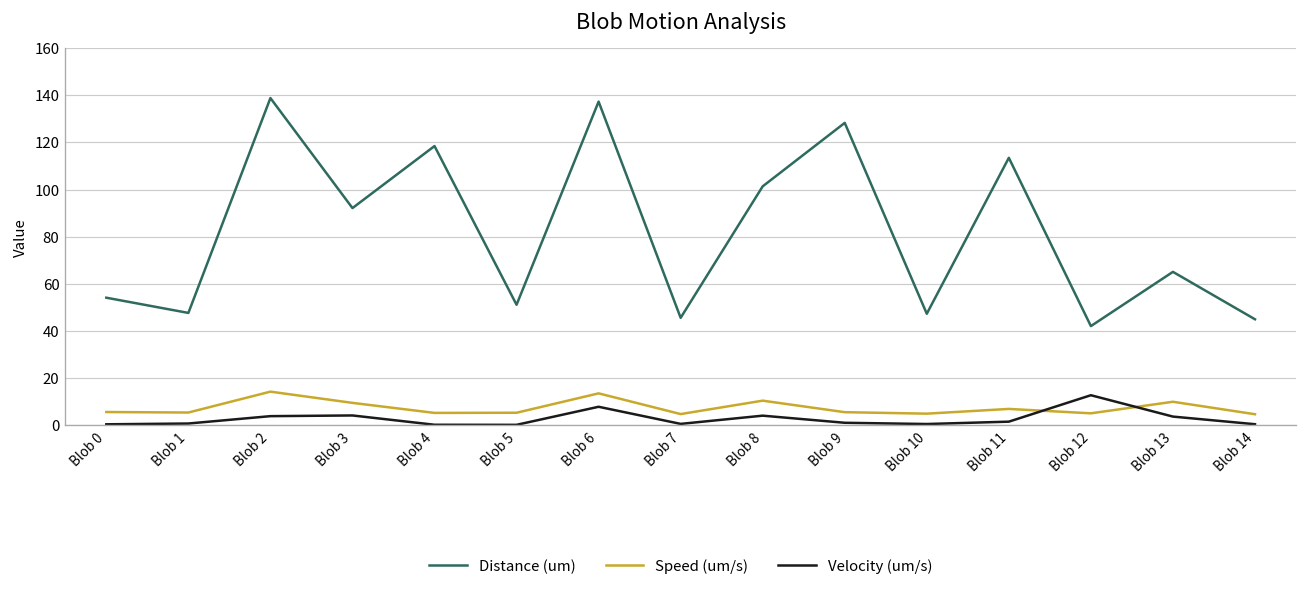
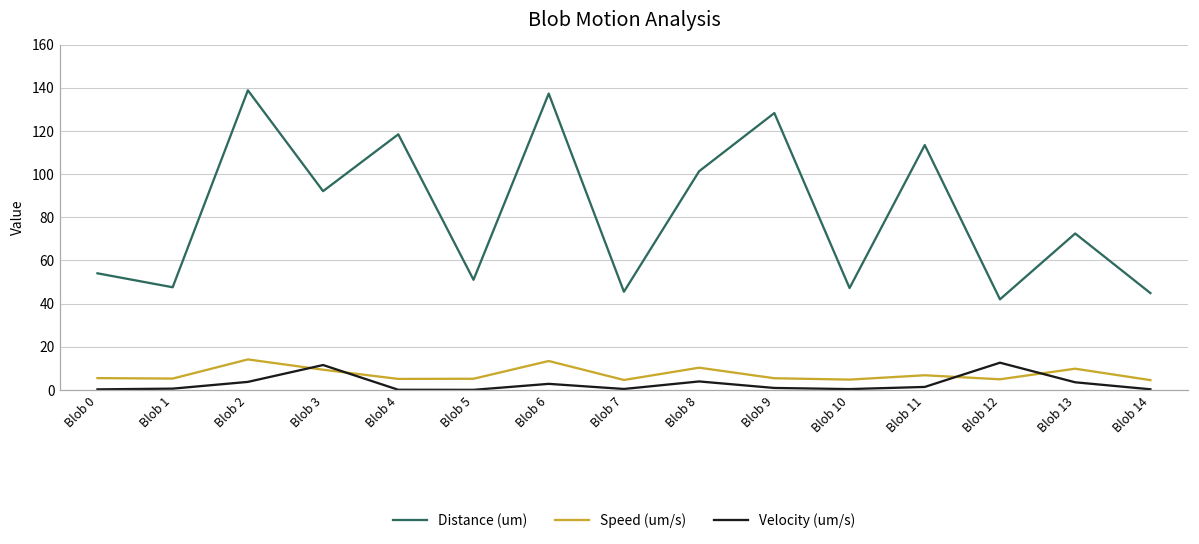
Velocity (um/s), Blob 3: 4 -> 12
Velocity (um/s), Blob 6: 8 -> 3
Distance (um), Blob 13: 65 -> 73
